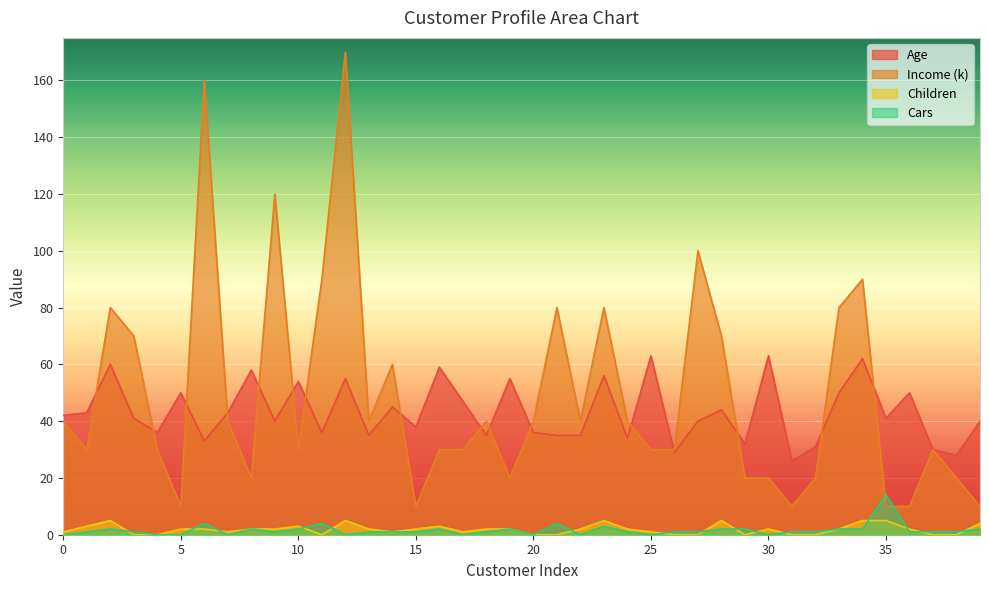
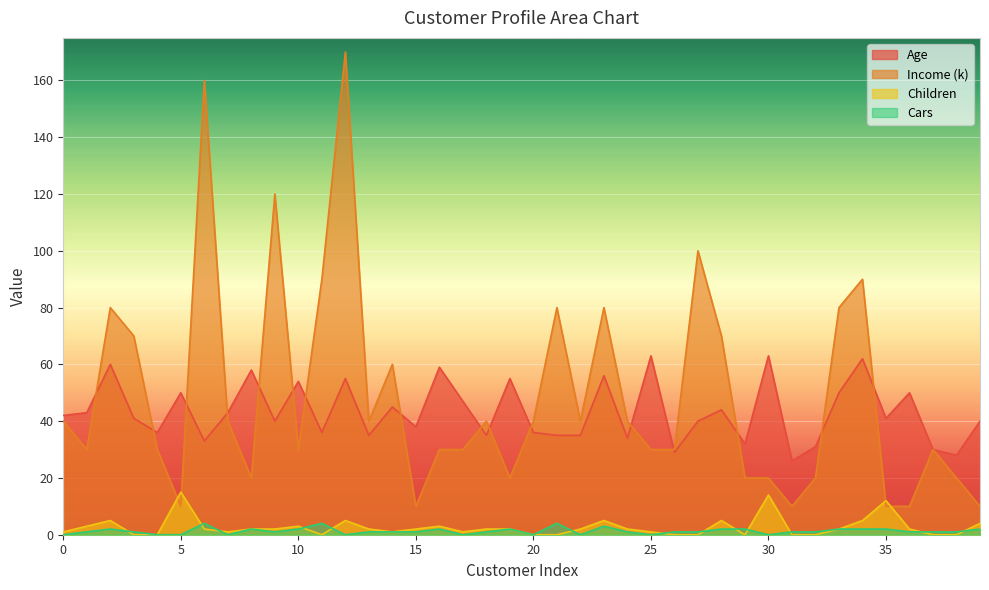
Children, 5: 2 -> 15
Children, 30: 2 -> 14
Children, 35: 5 -> 12
Cars, 35: 14 -> 2
